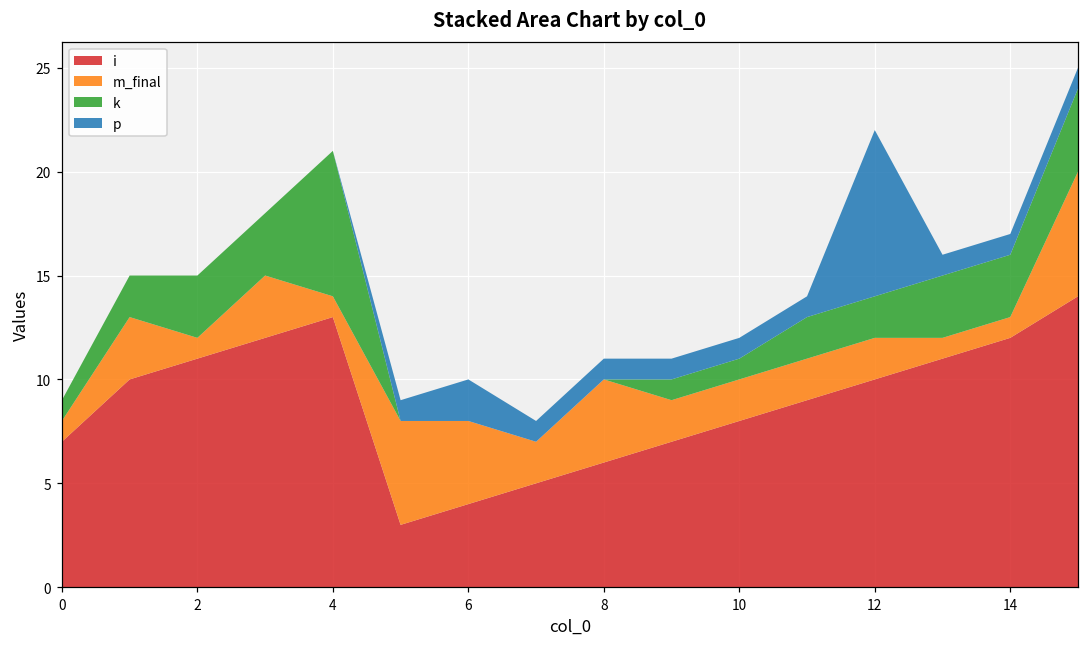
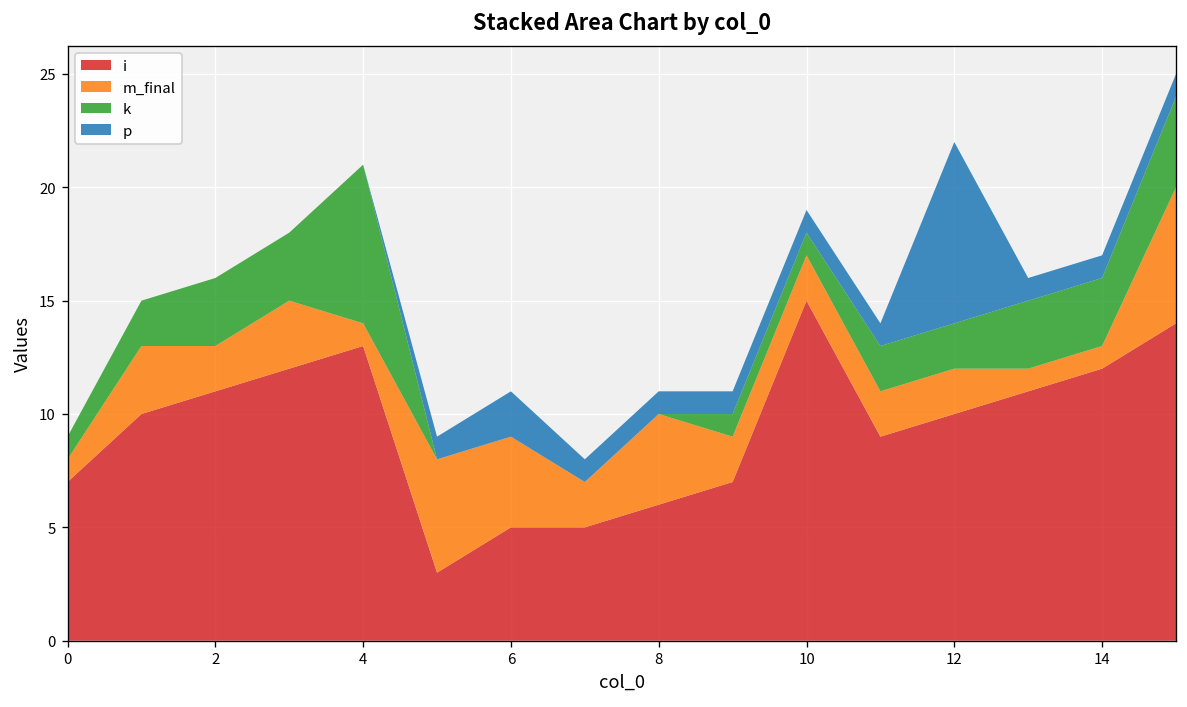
m_final, 2: 1 -> 2
i, 6: 4 -> 5
i, 10: 8 -> 15
